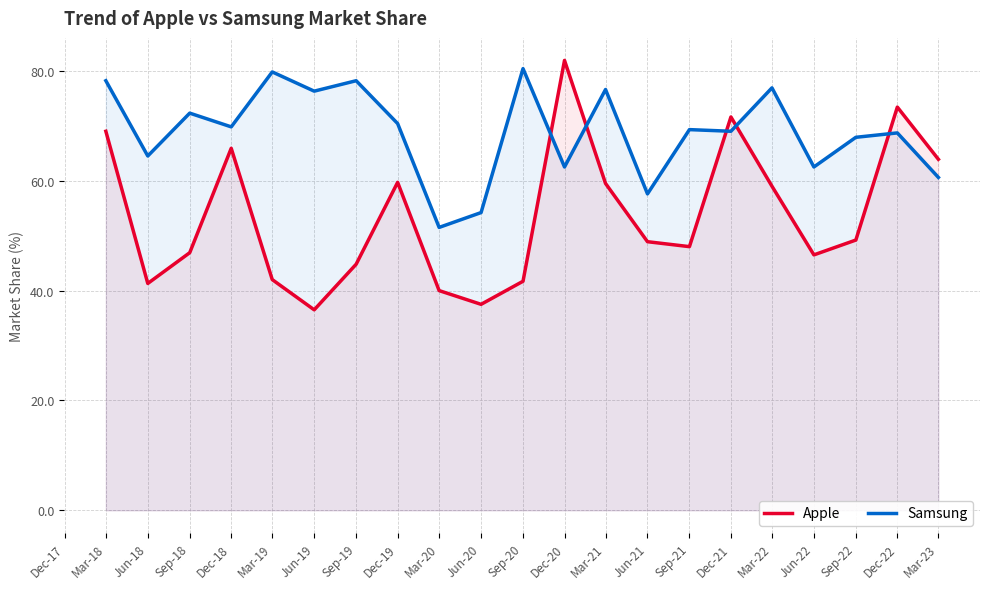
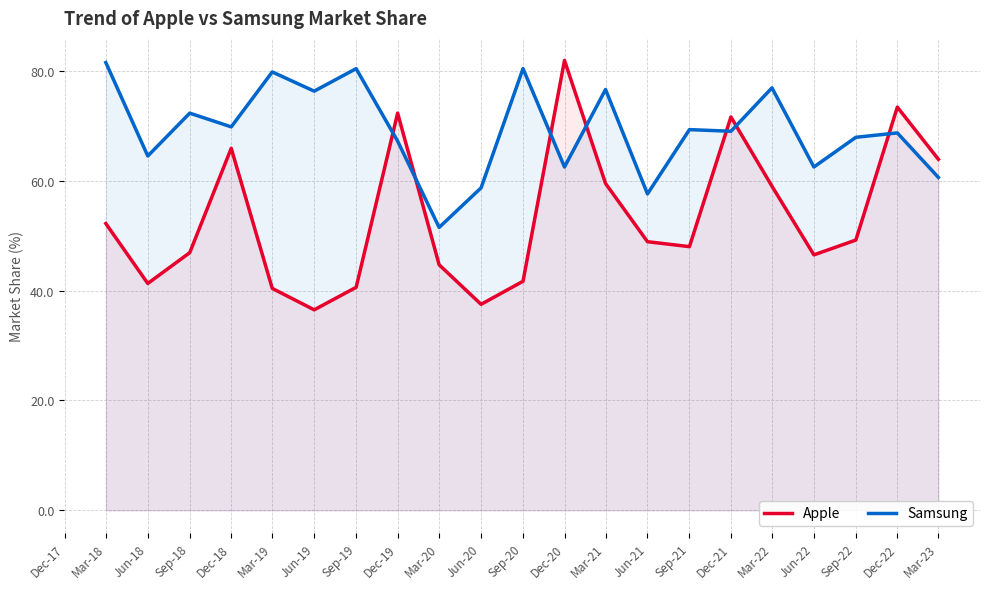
Apple, Mar-18: 69 -> 52
Samsung, Mar-18: 78 -> 82
Apple, Mar-19: 42 -> 40
Apple, Sep-19: 45 -> 41
Samsung, Sep-19: 78 -> 80
Apple, Dec-19: 60 -> 72
Samsung, Dec-19: 70 -> 67
Apple, Mar-20: 40 -> 45
Samsung, Jun-20: 54 -> 59
